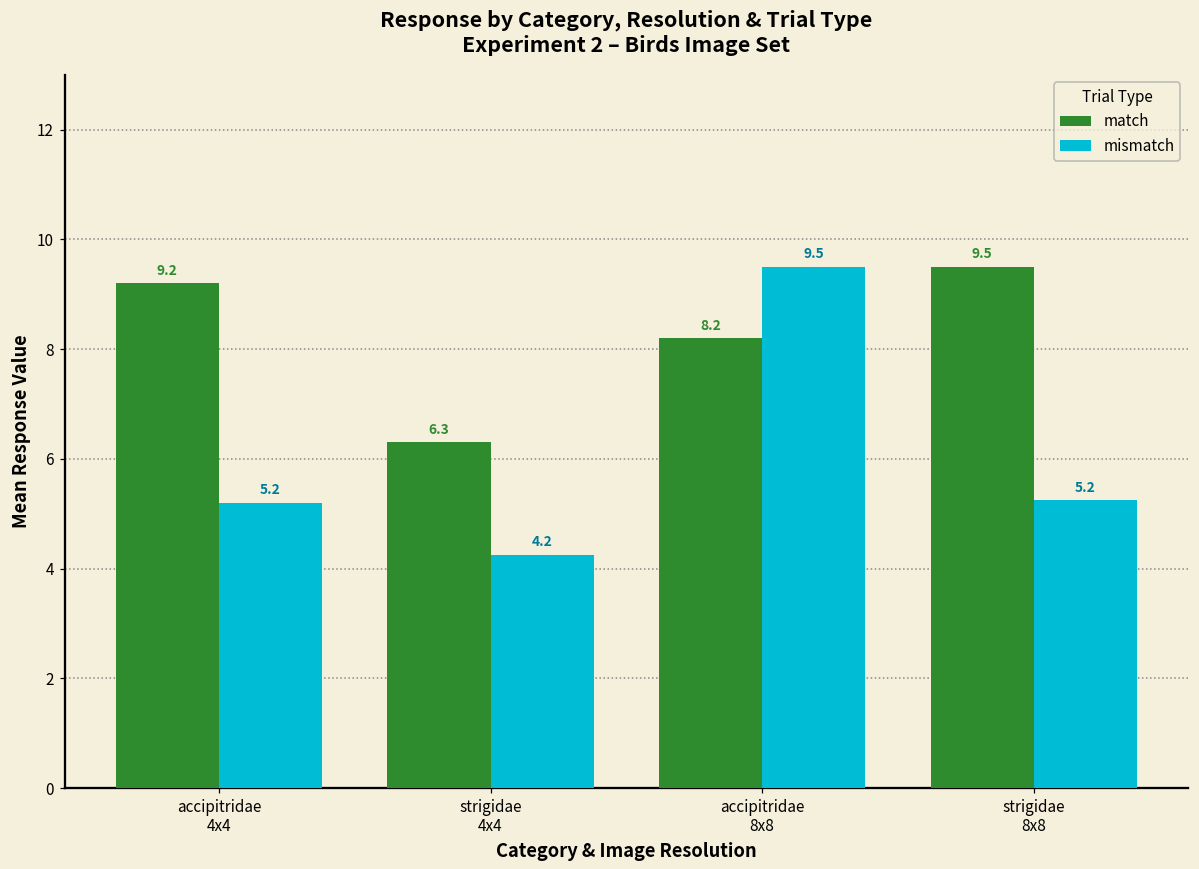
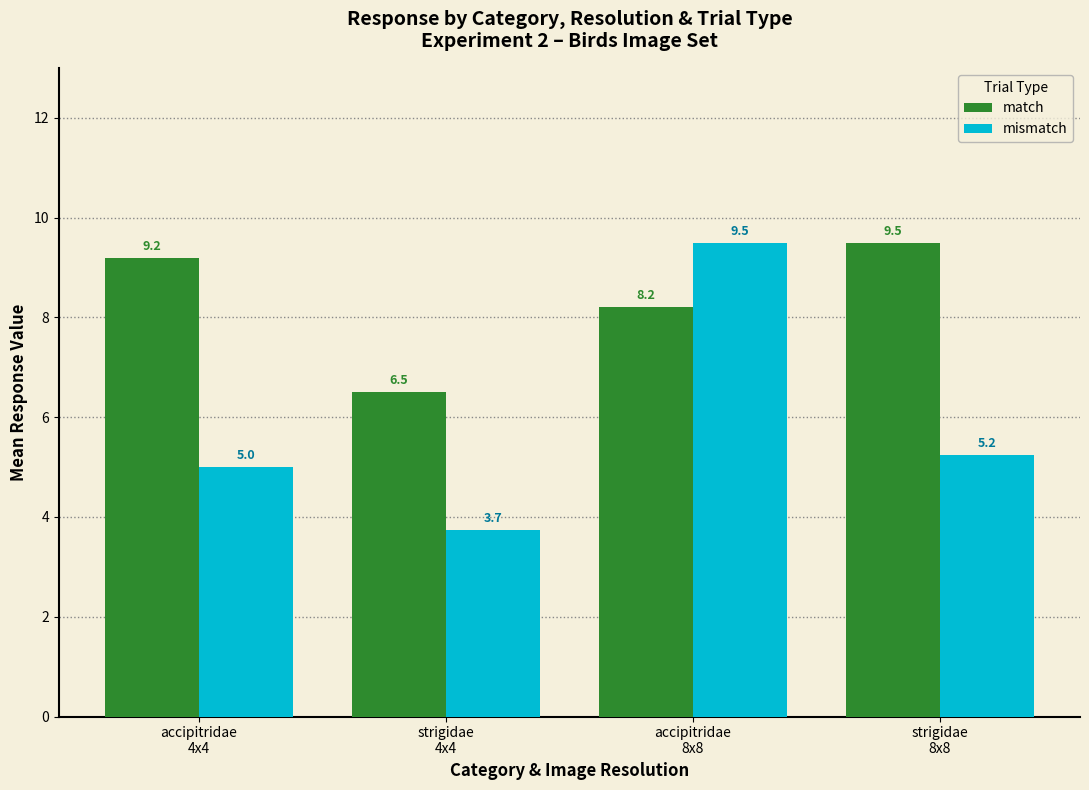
mismatch, accipitridae 4x4: 5.2 -> 5.0
match, strigidae 4x4: 6.3 -> 6.5
mismatch, strigidae 4x4: 4.2 -> 3.7
